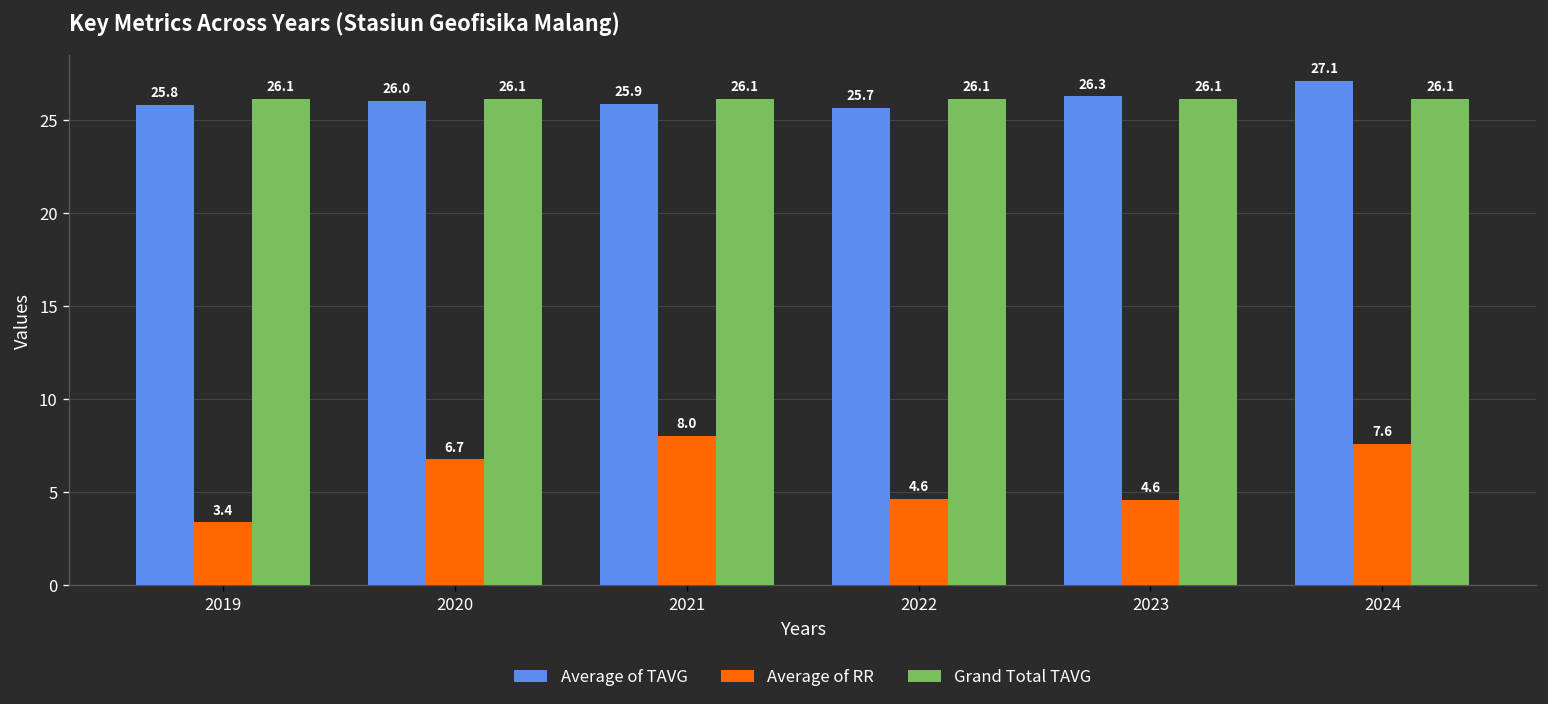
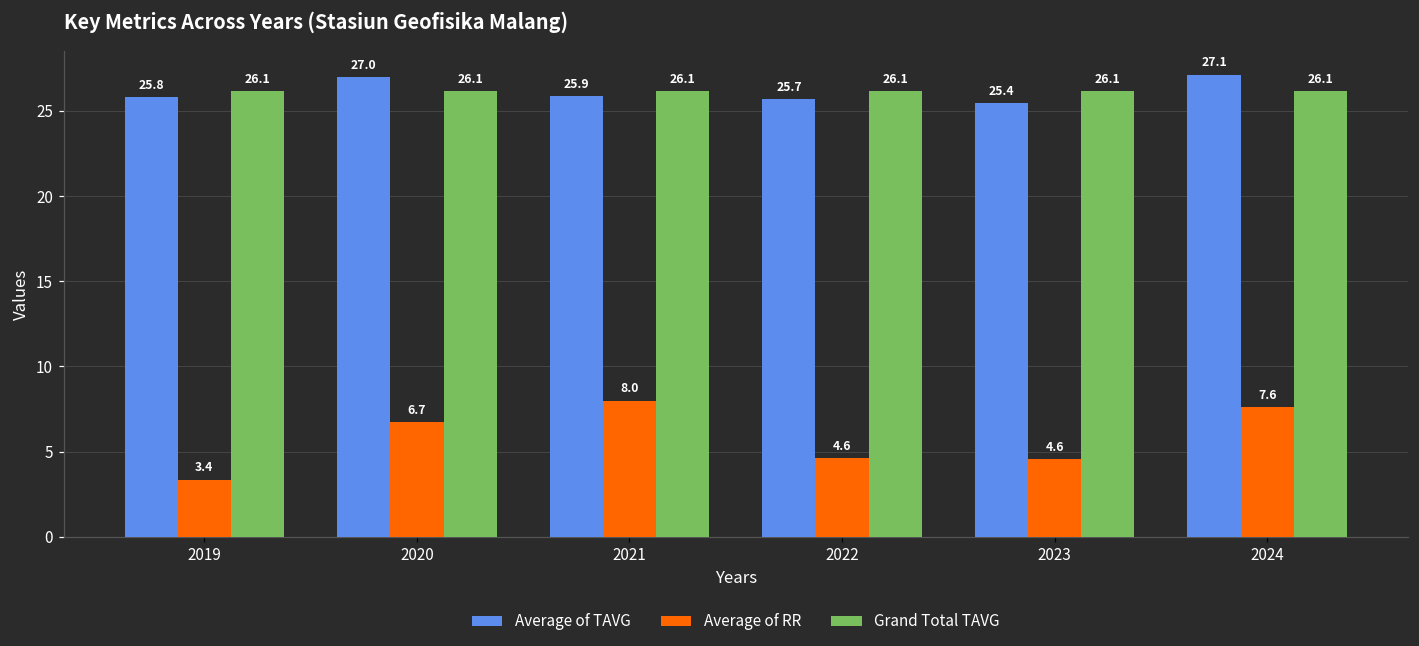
Average of TAVG, 2020: 26.0 -> 27.0
Average of TAVG, 2023: 26.3 -> 25.4
